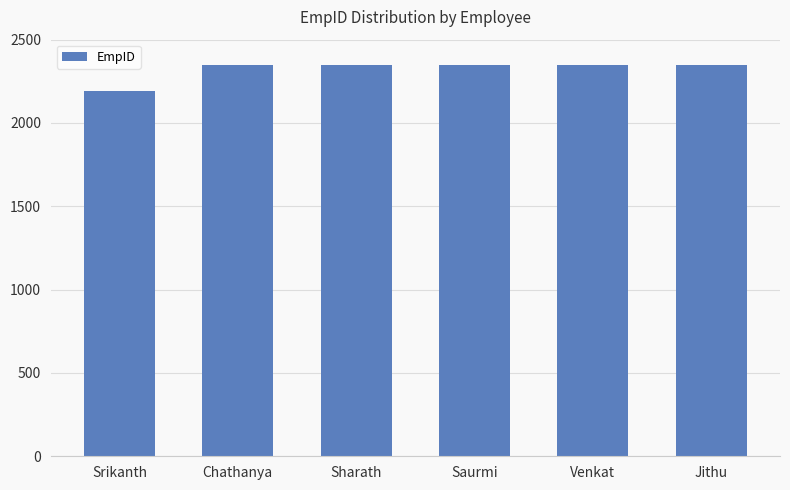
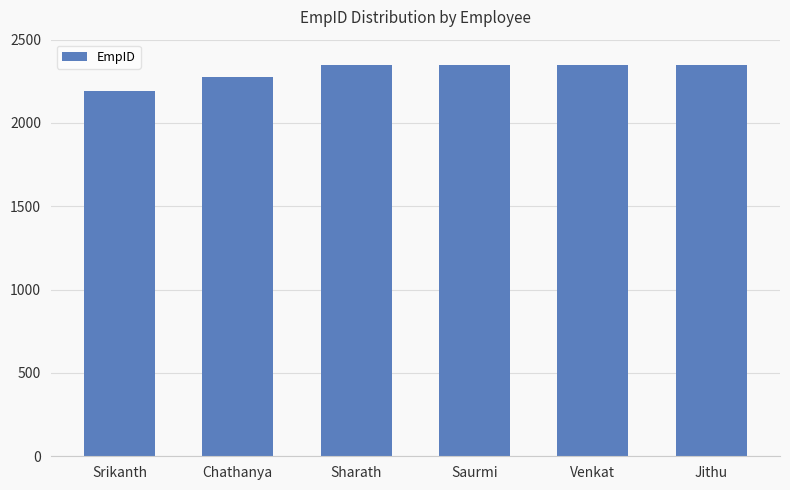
Chathanya: 2350 -> 2280
